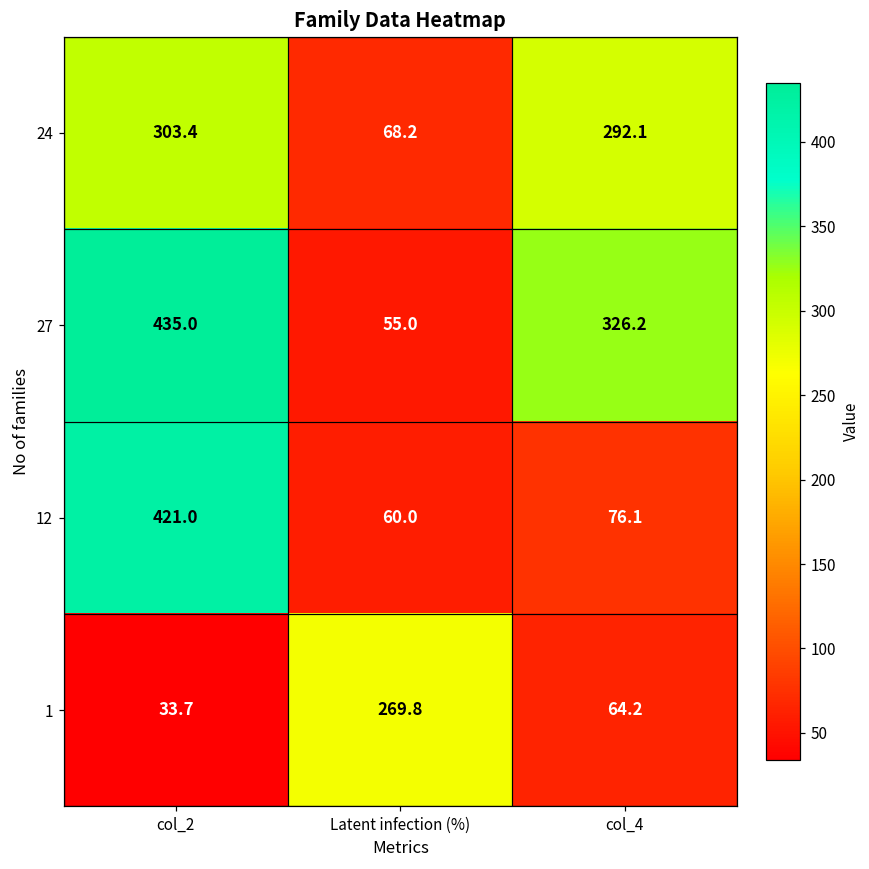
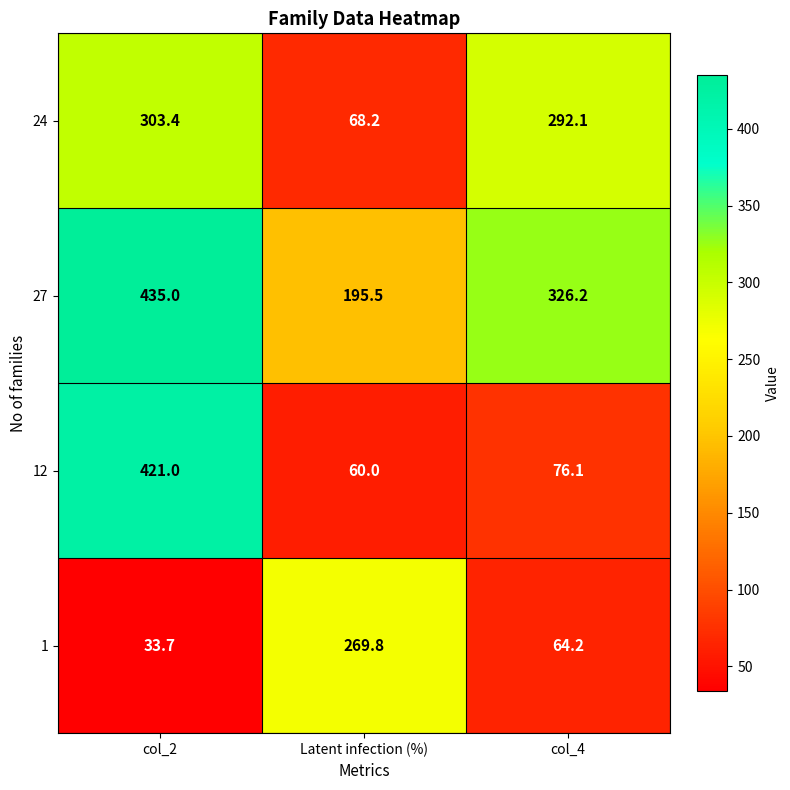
27, Latent infection (%): 55.0 -> 195.5
